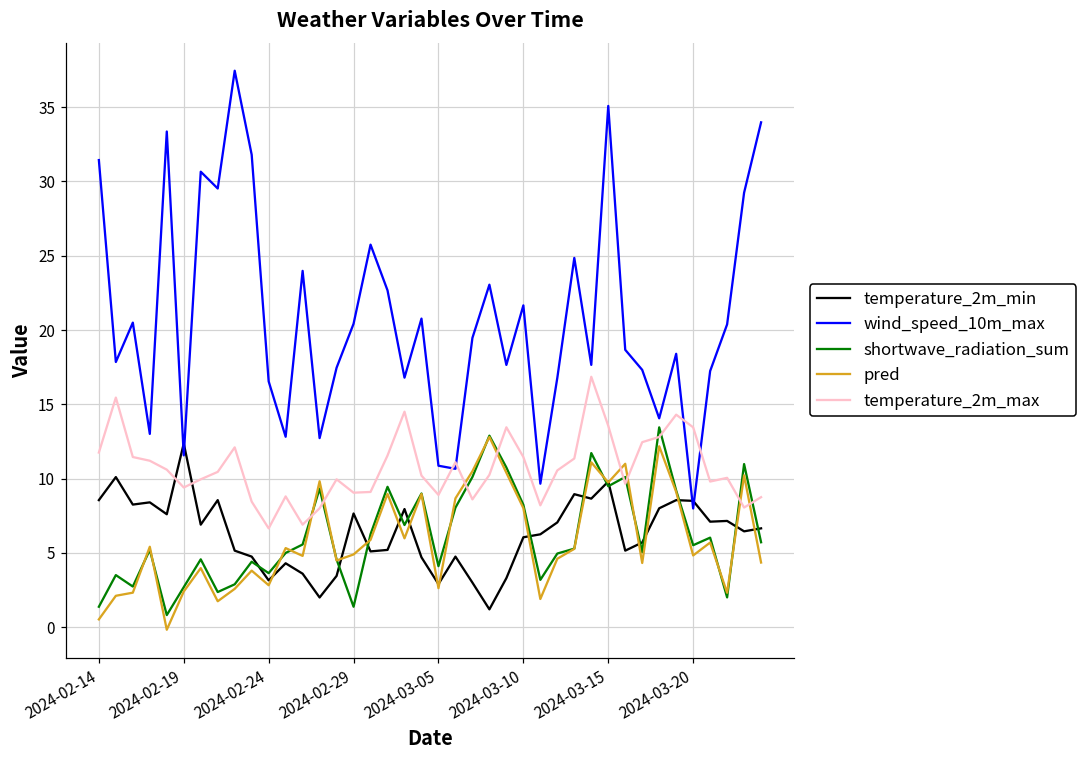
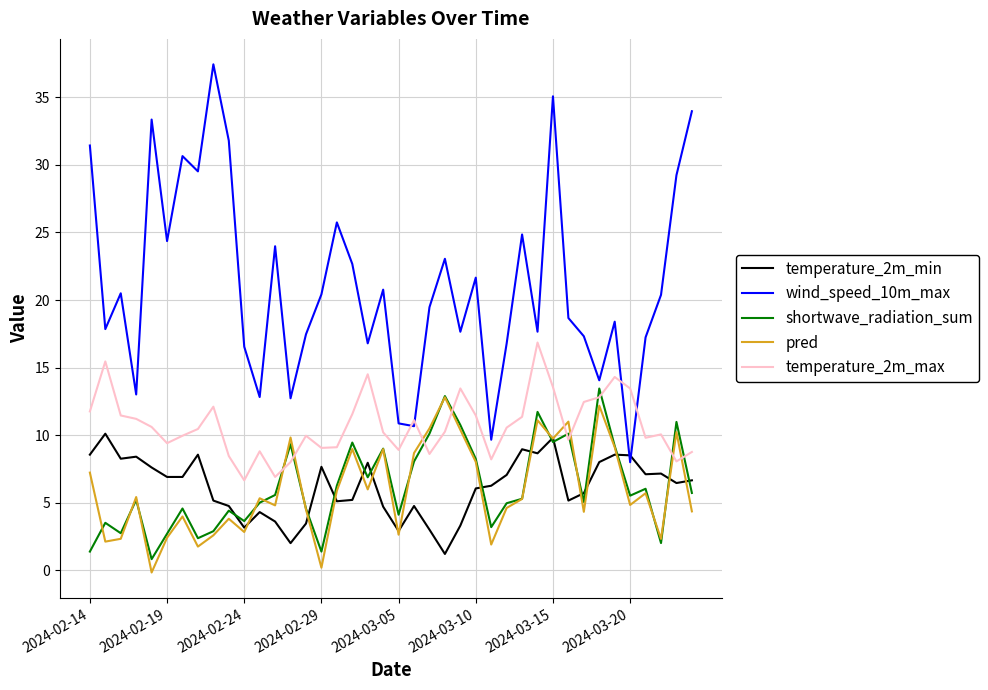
pred, 2024-02-14: 0.5 -> 7.2
temperature_2m_min, 2024-02-19: 12.4 -> 6.9
wind_speed_10m_max, 2024-02-19: 11.6 -> 24.4
pred, 2024-02-29: 4.9 -> 0.2
